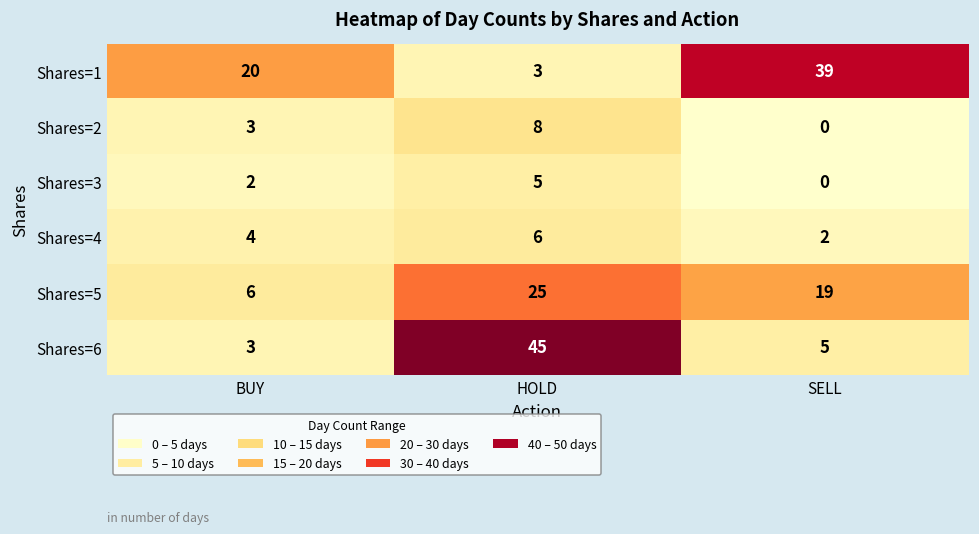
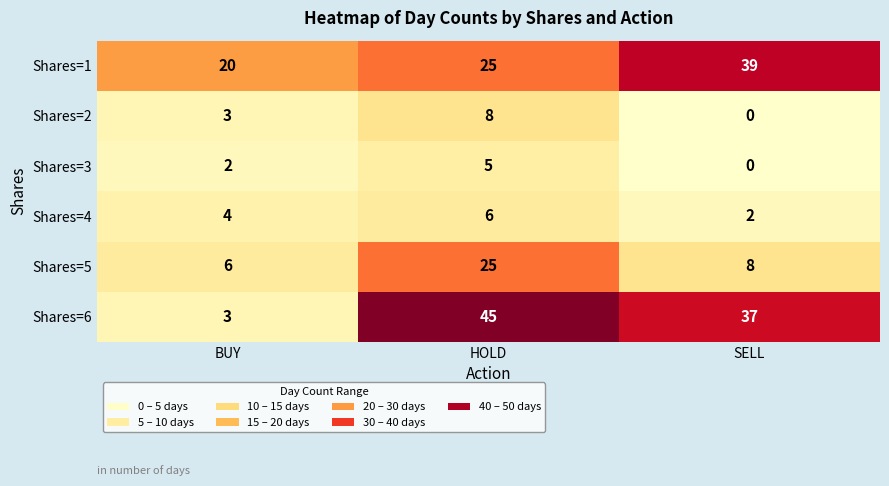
Shares=1, HOLD: 3 -> 25
Shares=5, SELL: 19 -> 8
Shares=6, SELL: 5 -> 37
